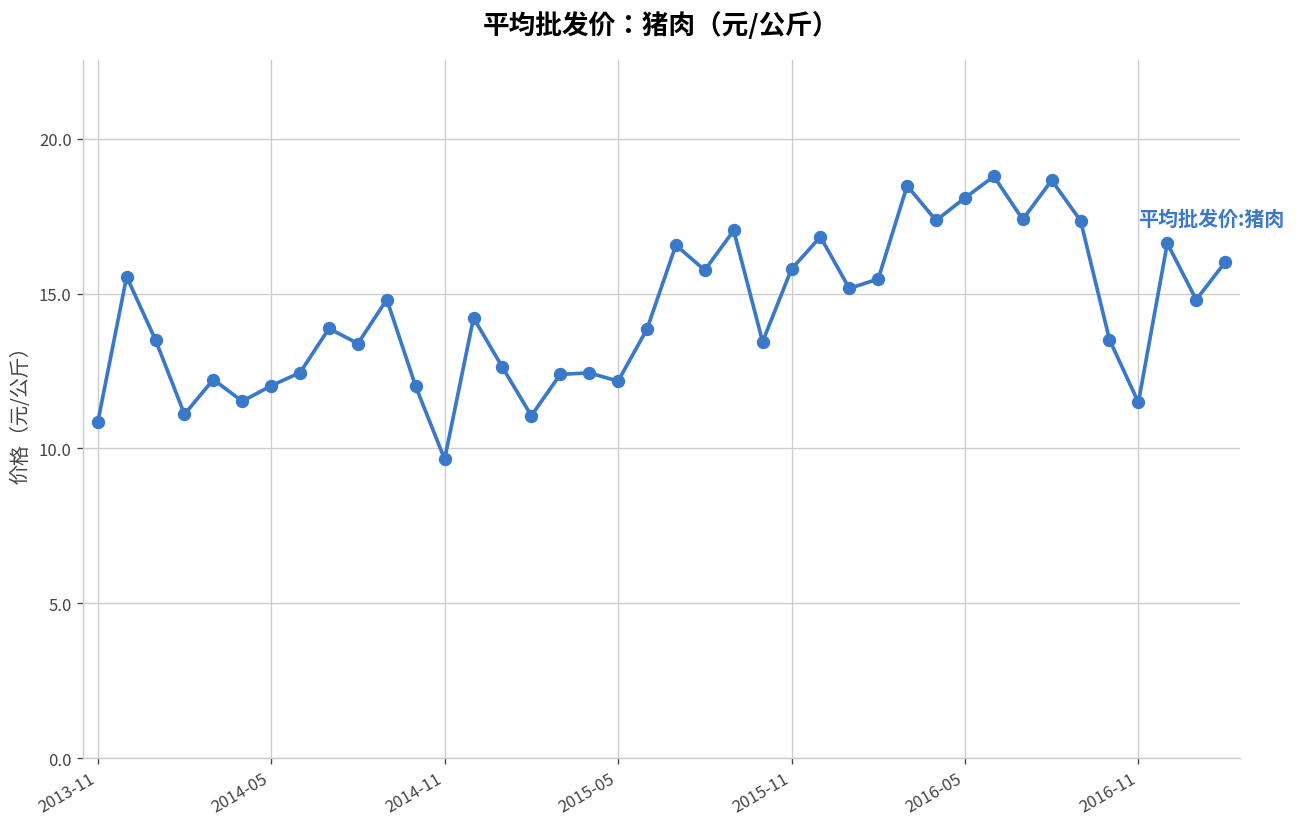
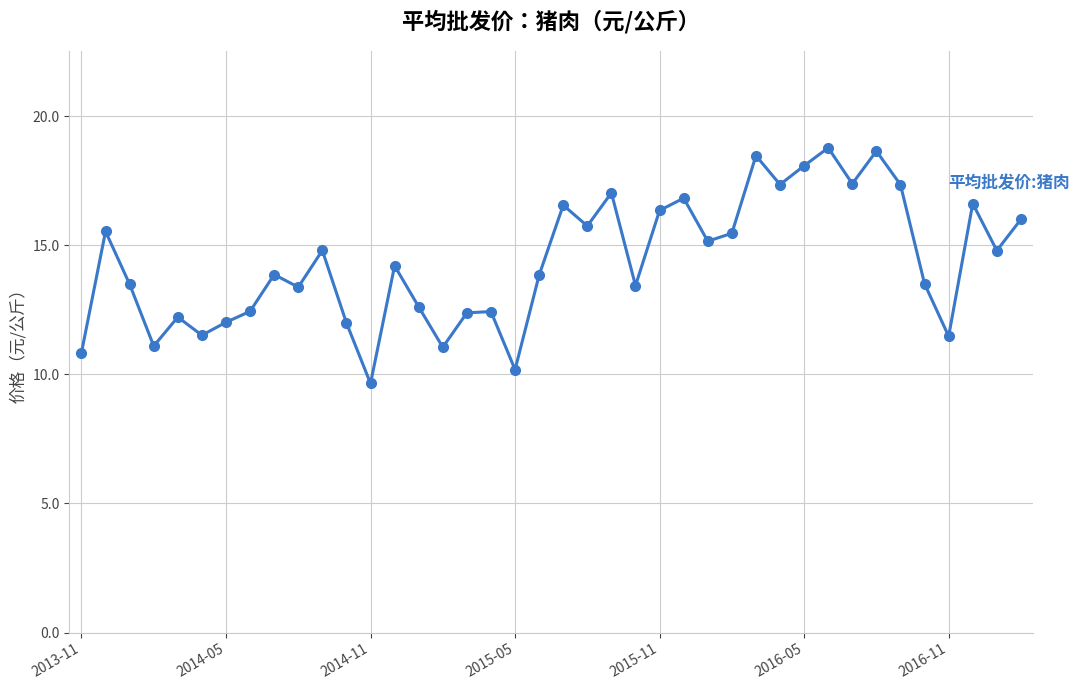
2015-05: 12.2 -> 10.2
2015-11: 15.8 -> 16.4
